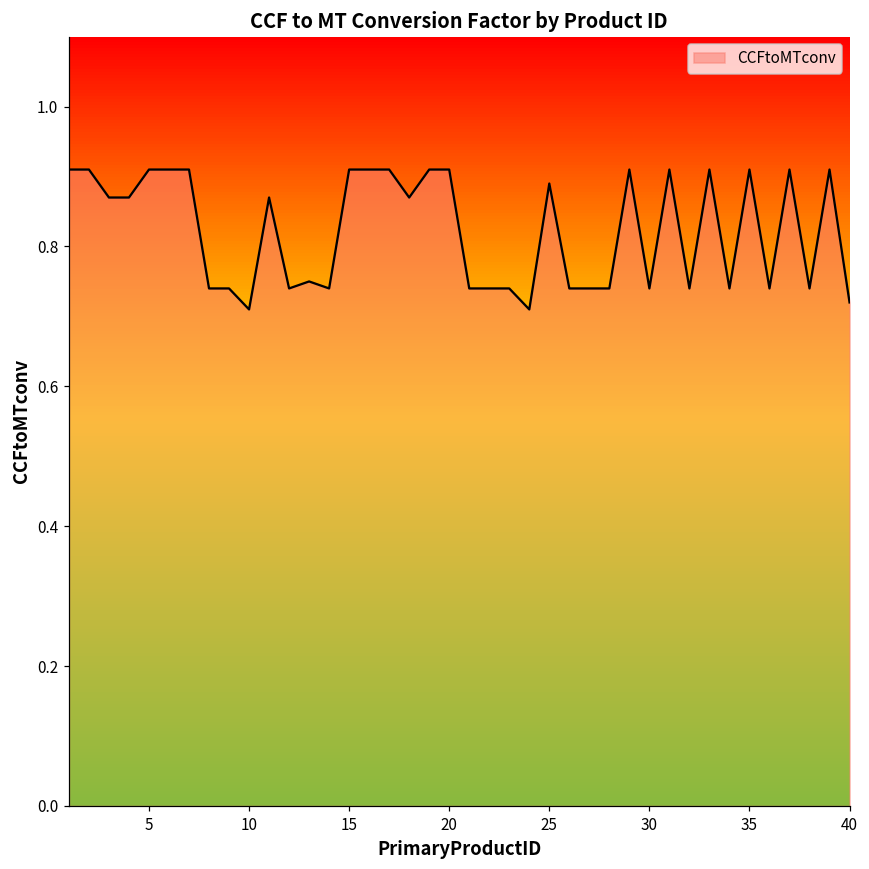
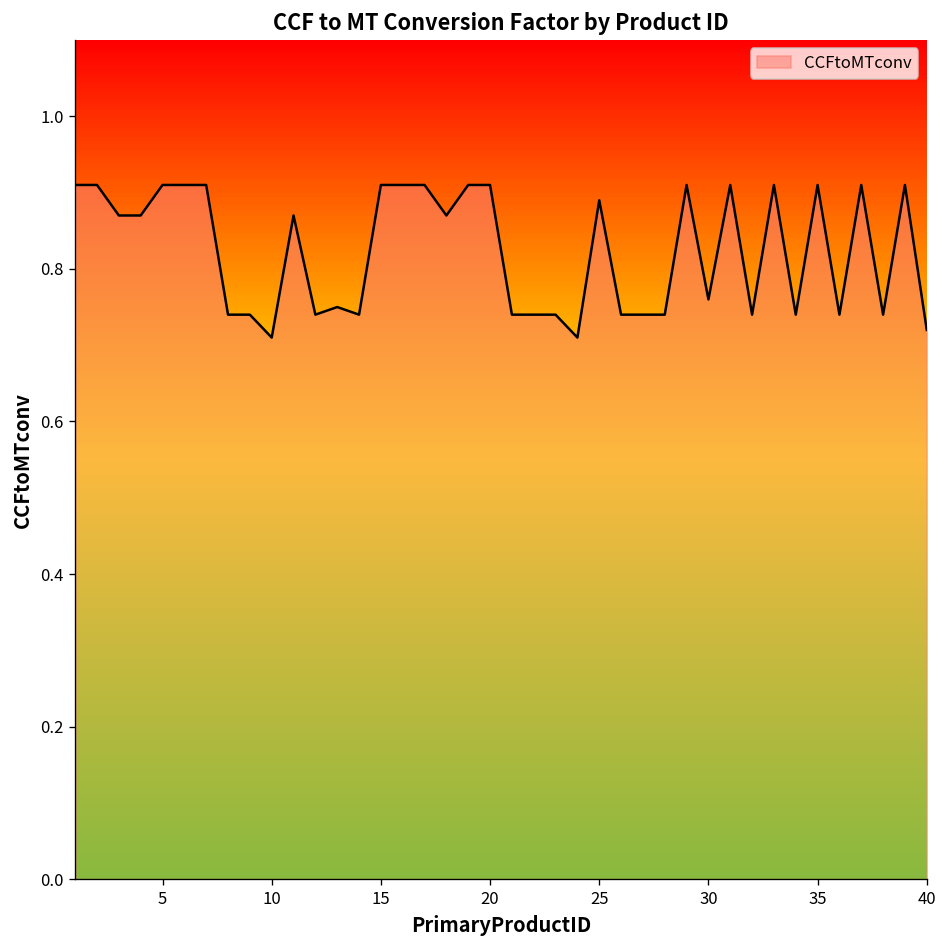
30: 0.74 -> 0.76
